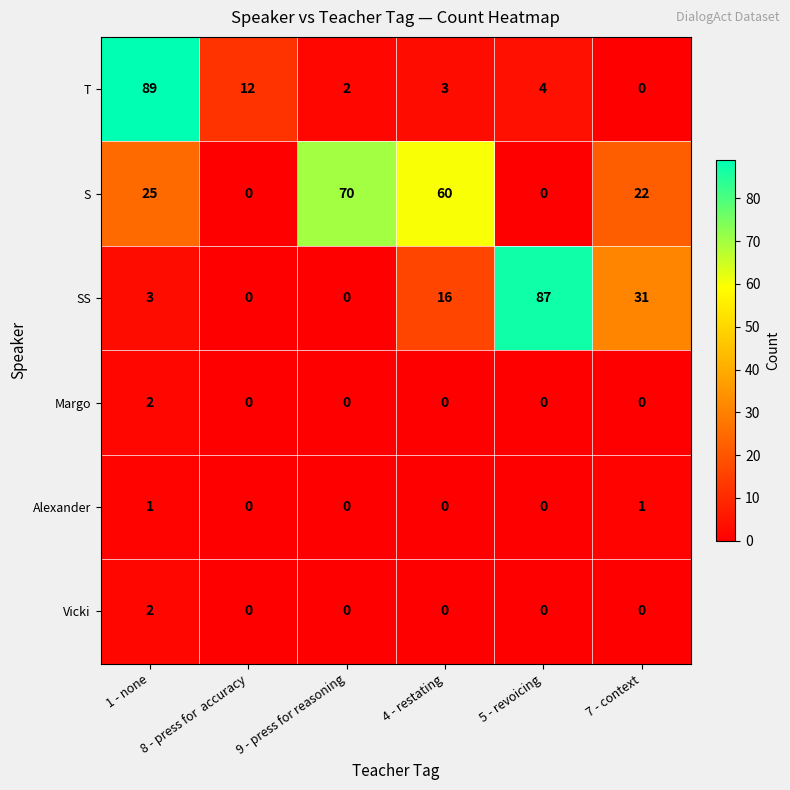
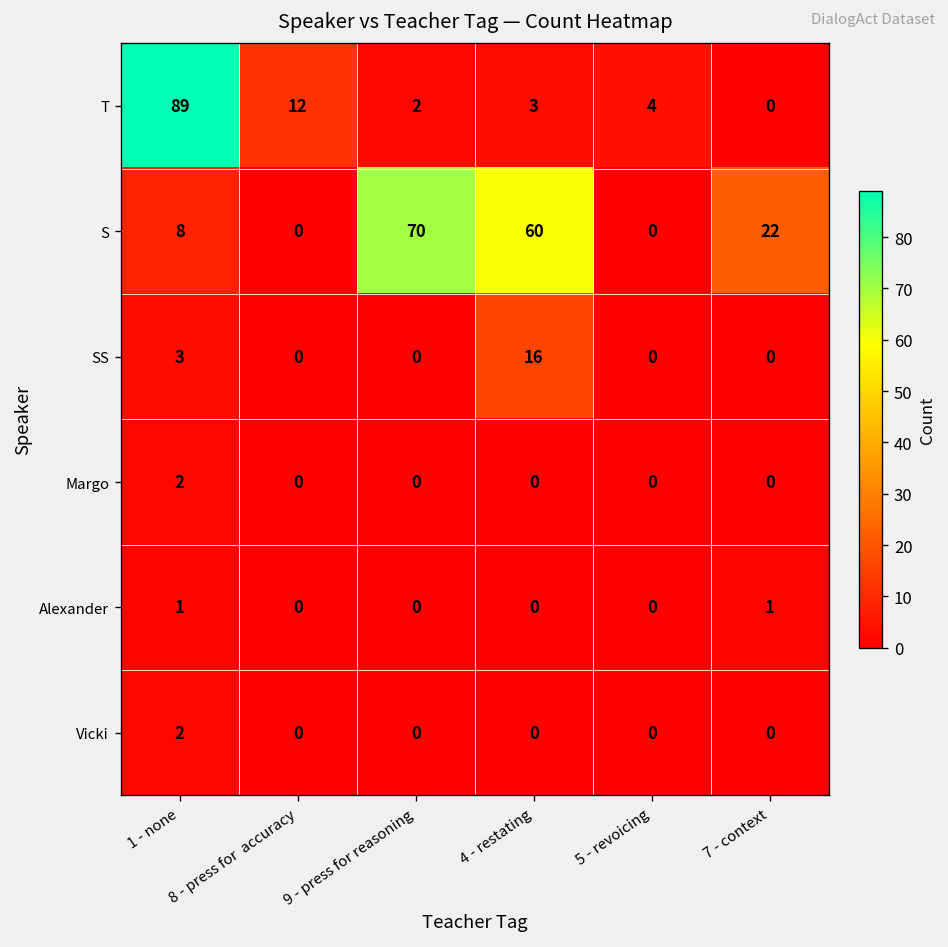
S, 1 - none: 25 -> 8
SS, 5 - revoicing: 87 -> 0
SS, 7 - context: 31 -> 0
